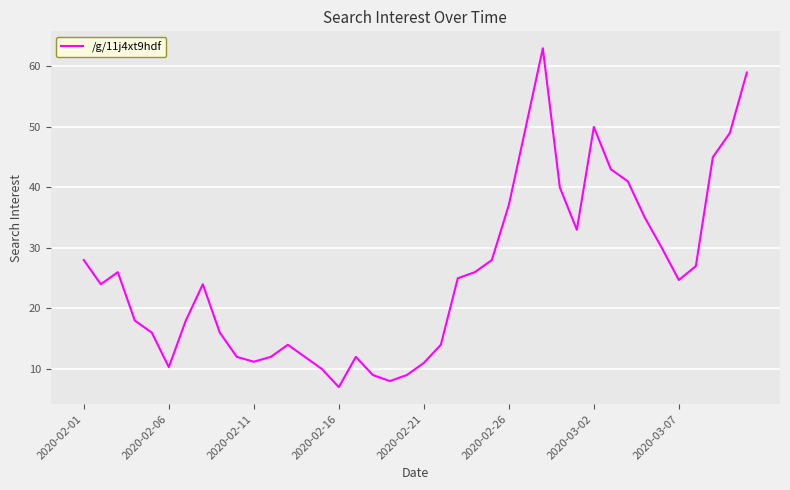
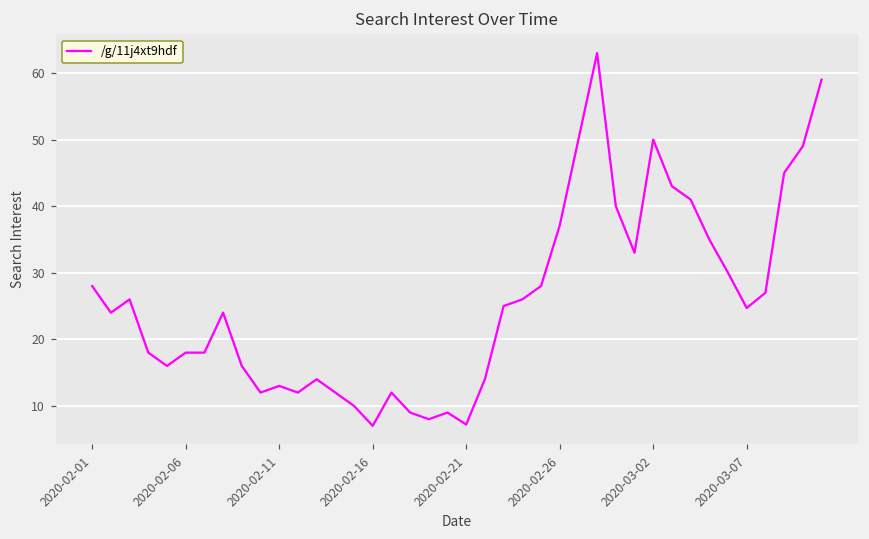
2020-02-06: 10 -> 18
2020-02-11: 11 -> 13
2020-02-21: 11 -> 7
